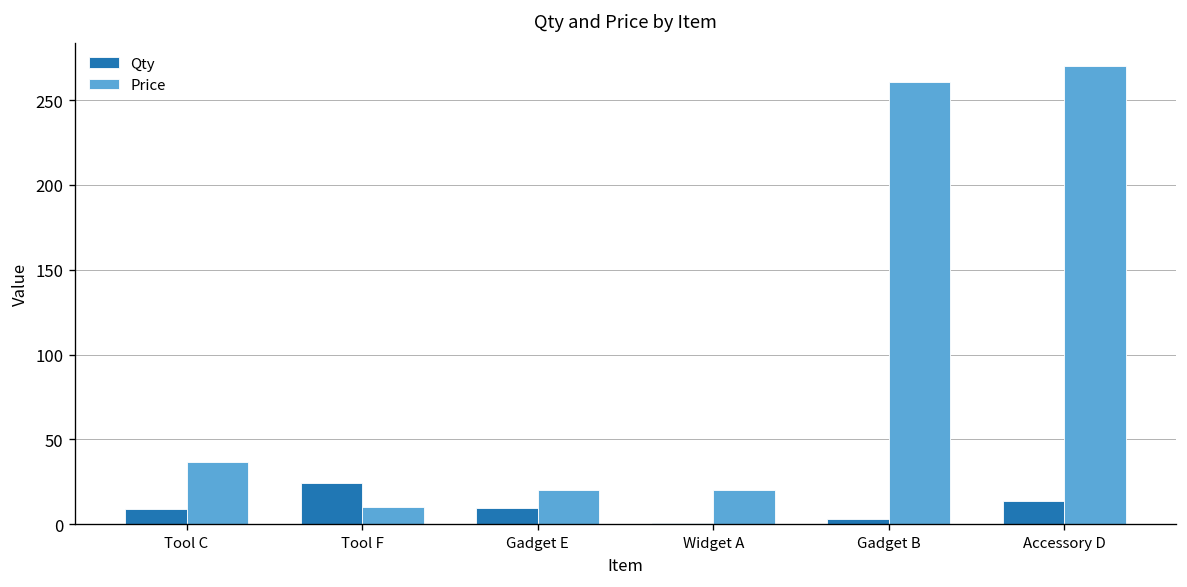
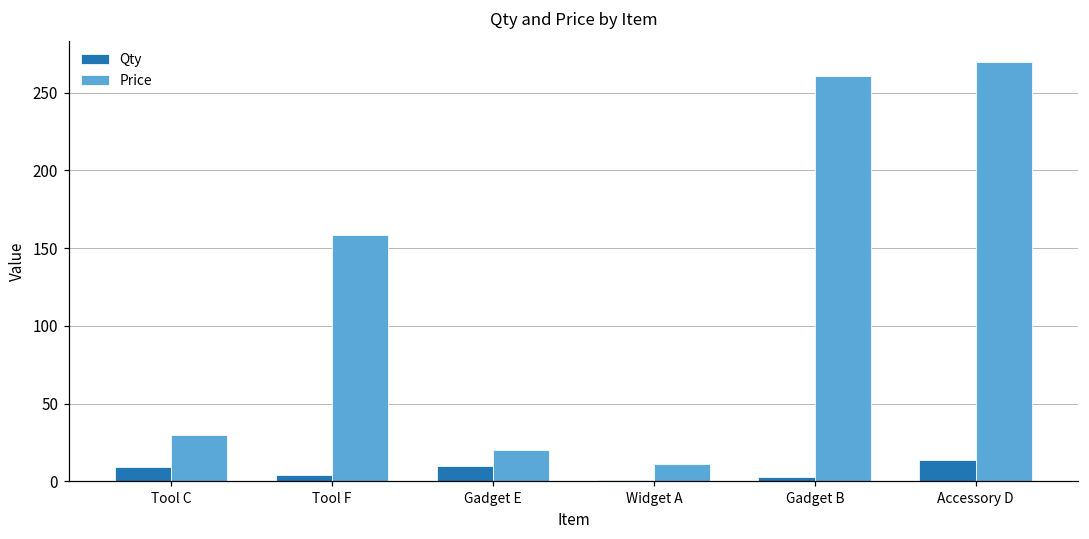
Price, Tool C: 37 -> 30
Qty, Tool F: 24 -> 4
Price, Tool F: 10 -> 159
Price, Widget A: 20 -> 11
